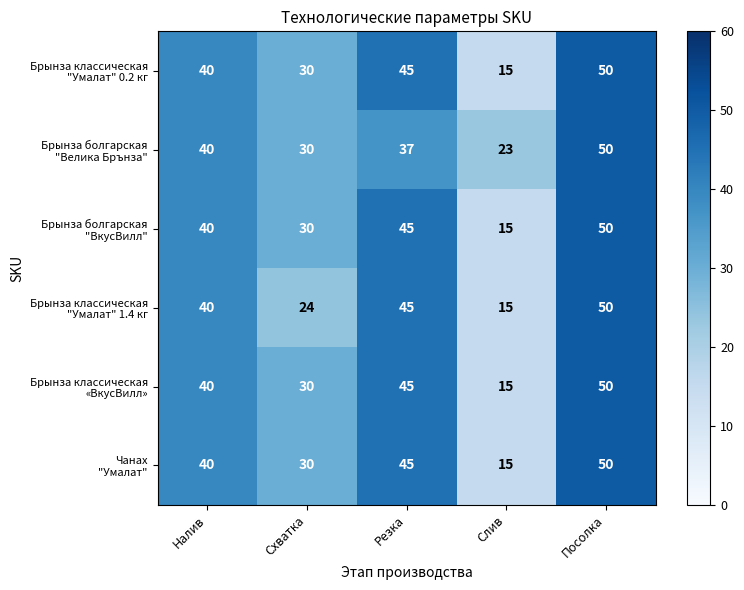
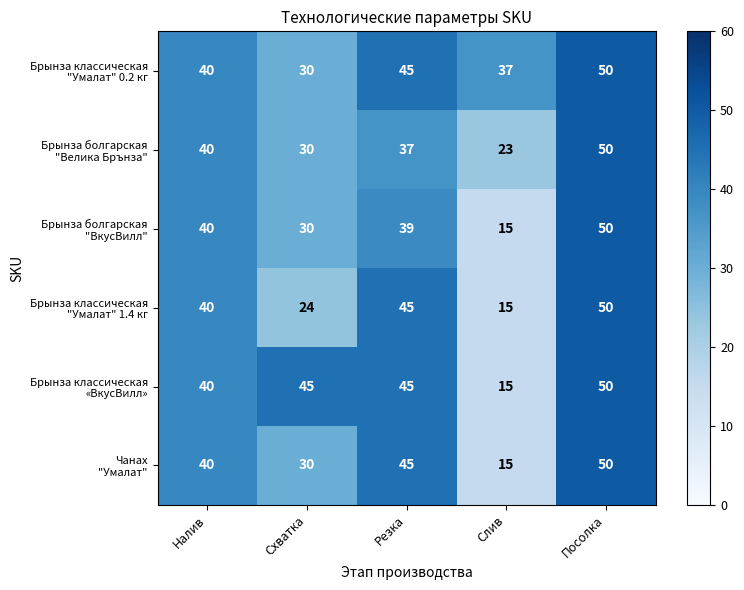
Брынза классическая "Умалат" 0.2 кг, Слив: 15 -> 37
Брынза болгарская "ВкусВилл", Резка: 45 -> 39
Брынза классическая «ВкусВилл», Схватка: 30 -> 45
